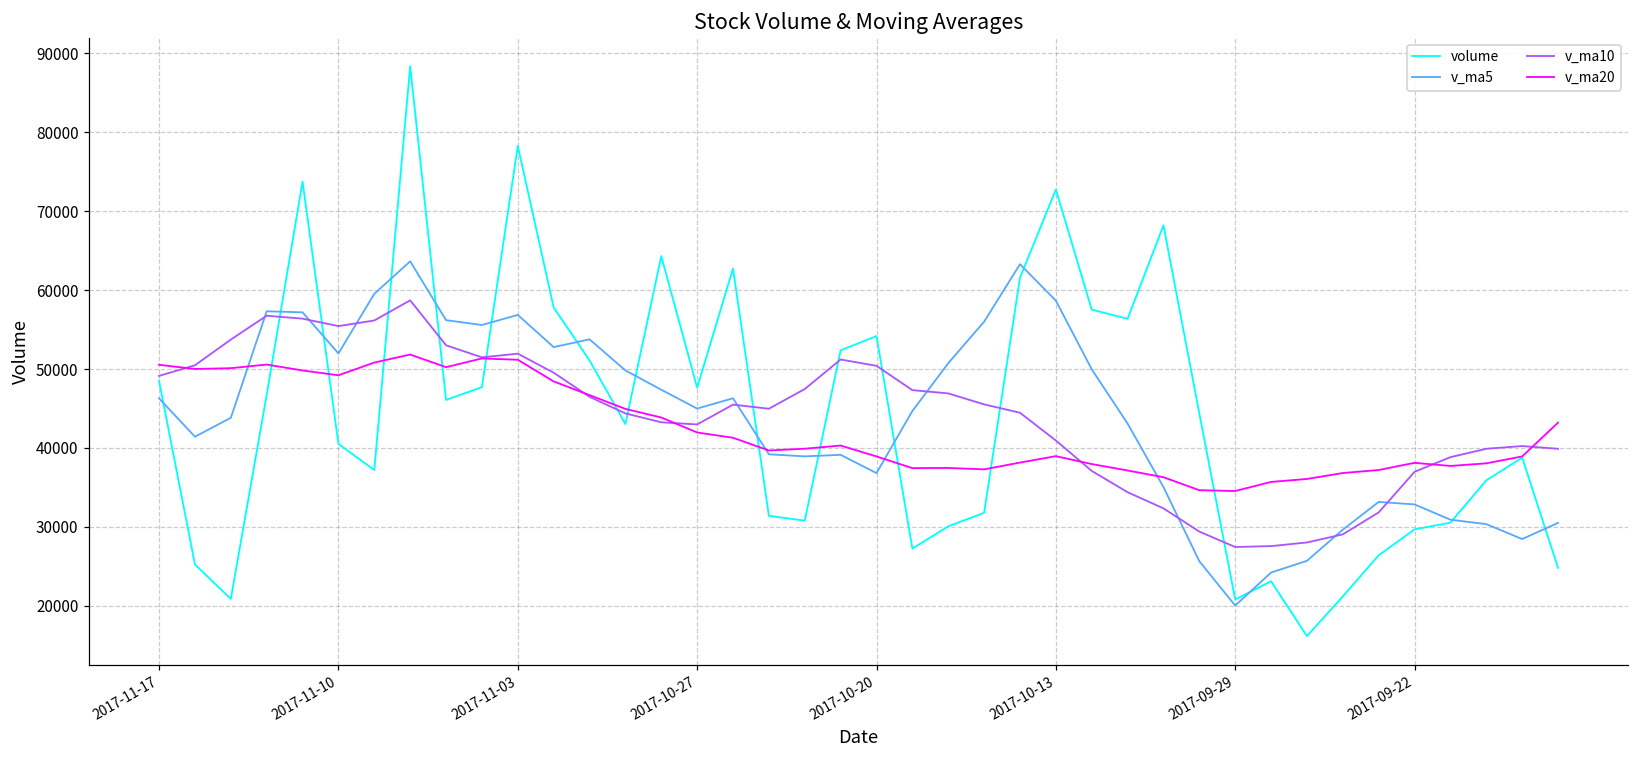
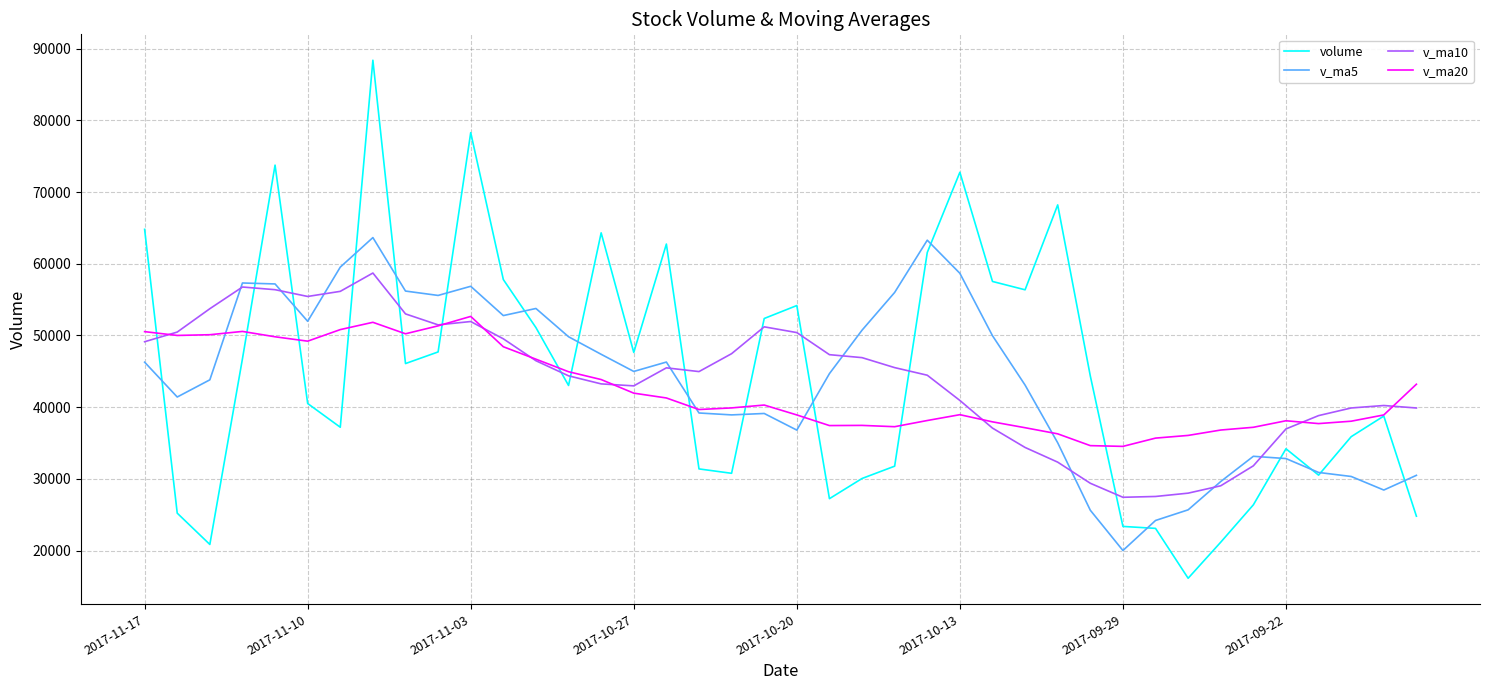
volume, 2017-11-17: 48000 -> 65000
v_ma20, 2017-11-03: 51000 -> 53000
volume, 2017-09-29: 21000 -> 23000
volume, 2017-09-22: 30000 -> 34000
